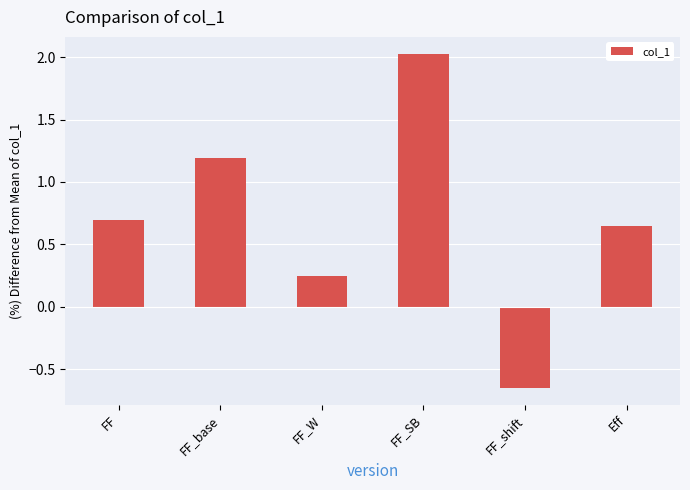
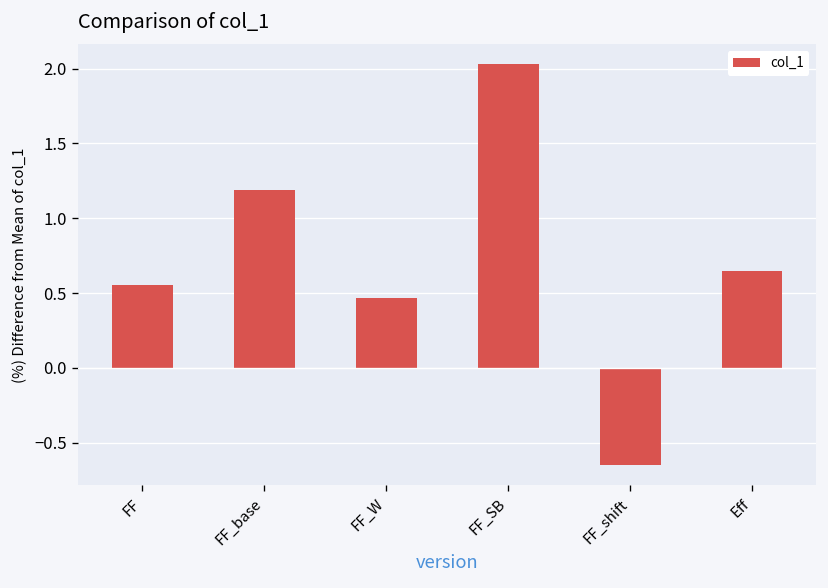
FF: 0.69 -> 0.56
FF_W: 0.25 -> 0.46
